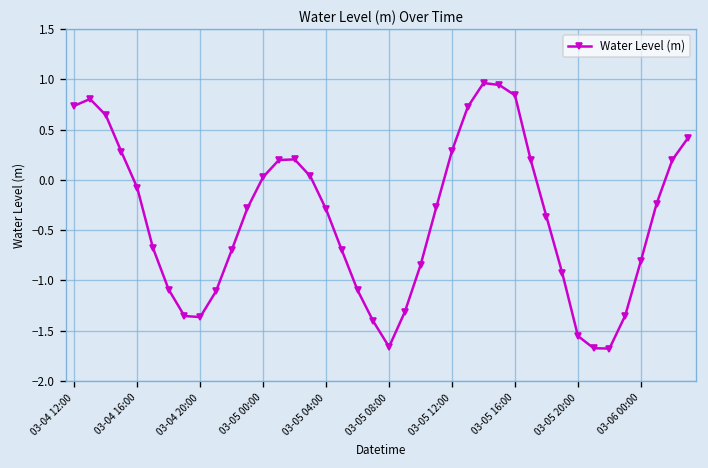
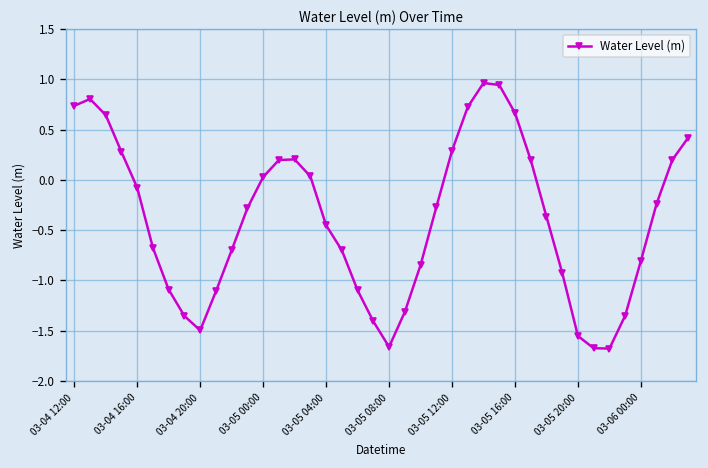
03-04 20:00: -1.4 -> -1.5
03-05 04:00: -0.3 -> -0.5
03-05 16:00: 0.8 -> 0.7
